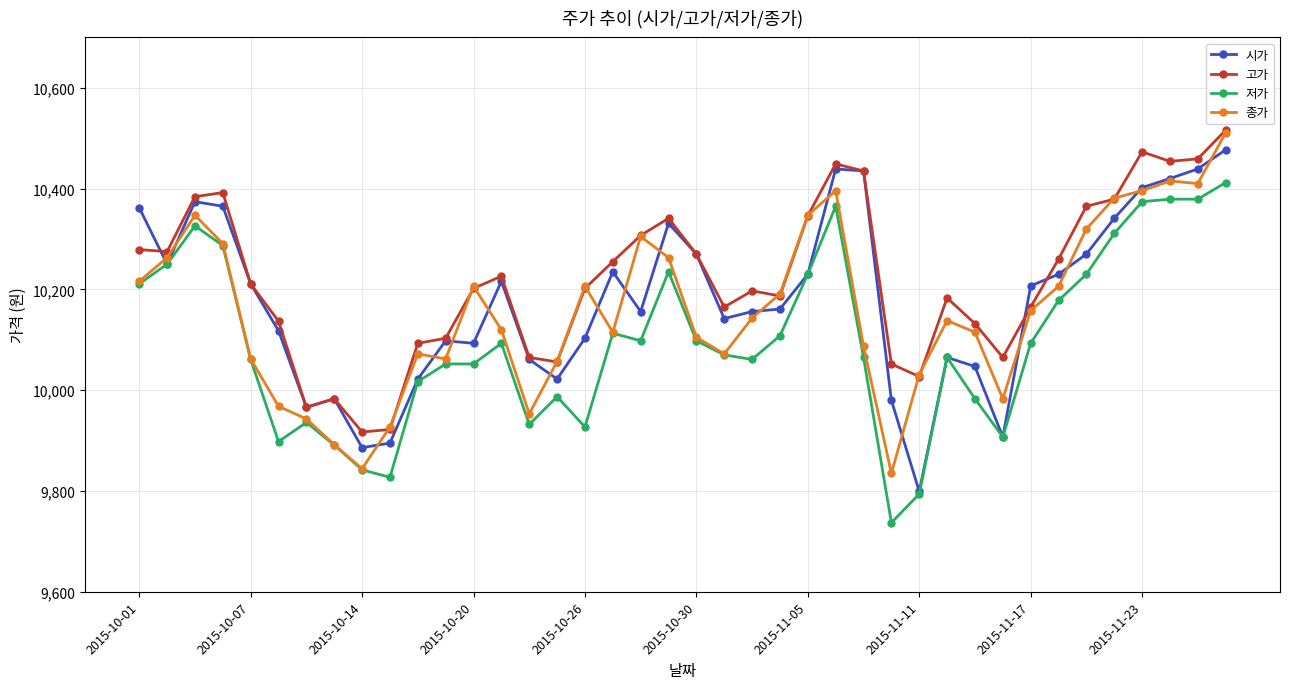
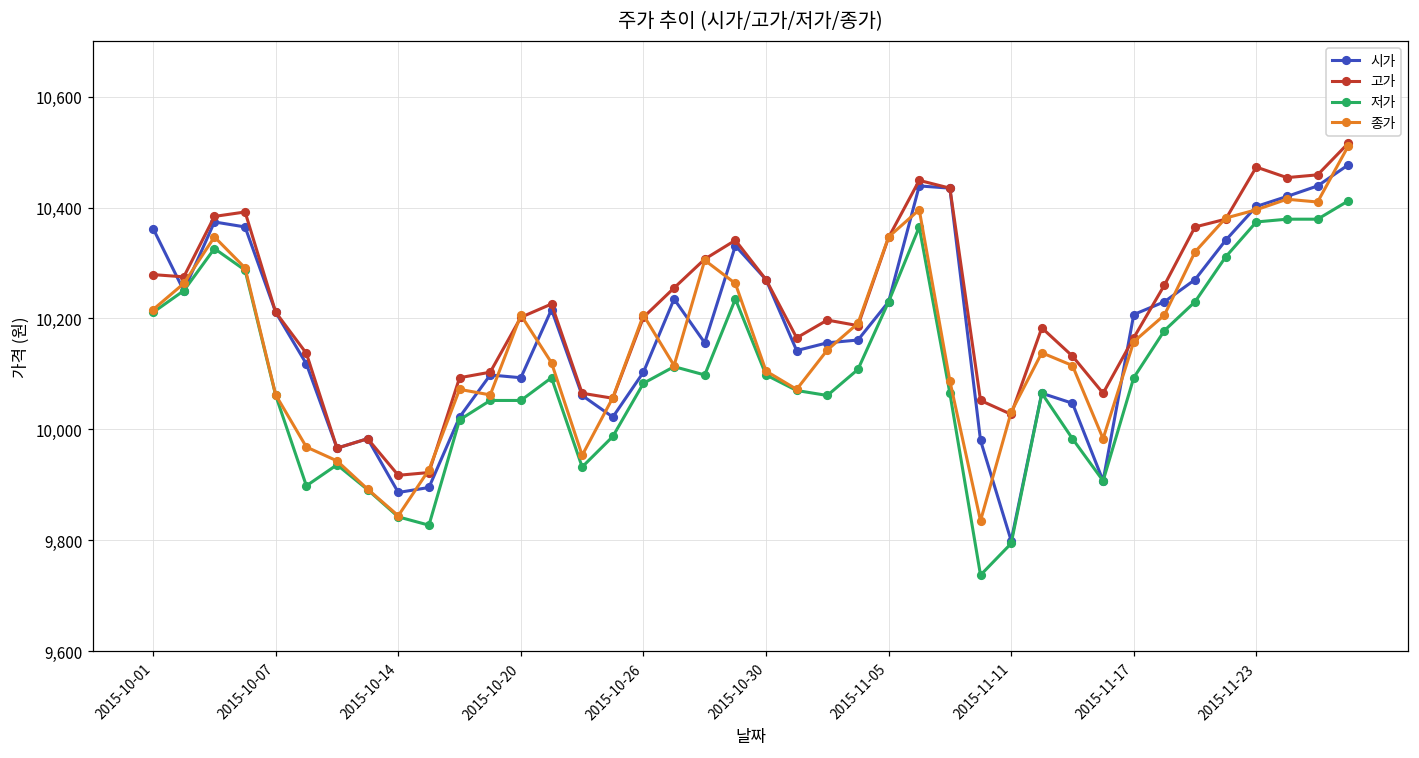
저가, 2015-10-26: 9,930 -> 10,080
